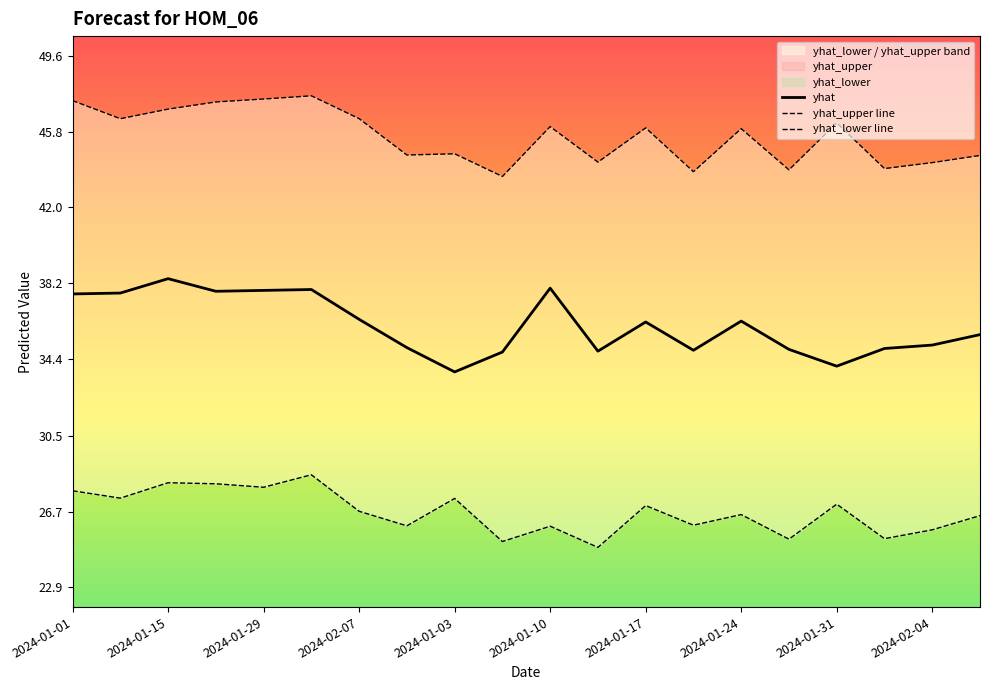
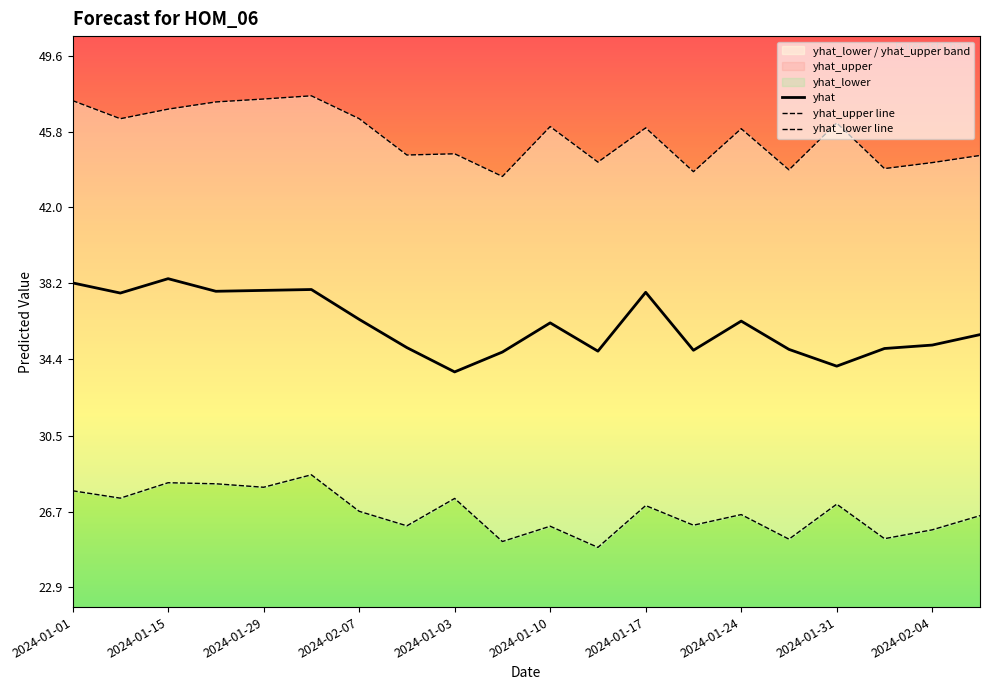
yhat, 2024-01-01: 37.7 -> 38.2
yhat, 2024-01-10: 37.9 -> 36.2
yhat, 2024-01-17: 36.2 -> 37.7
